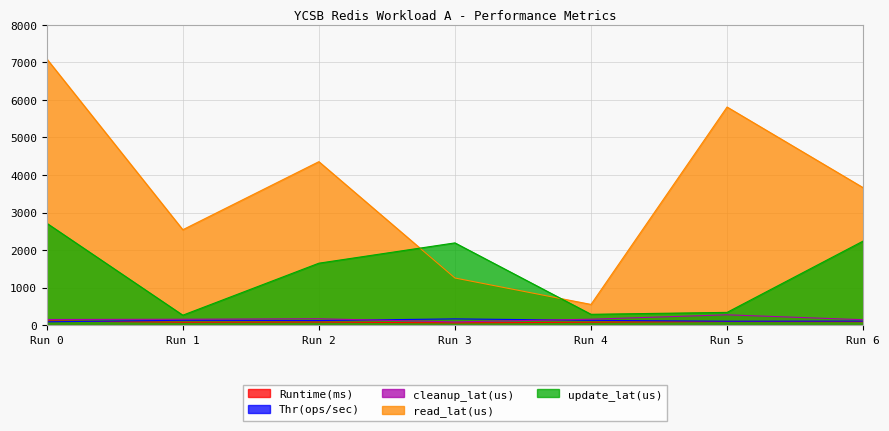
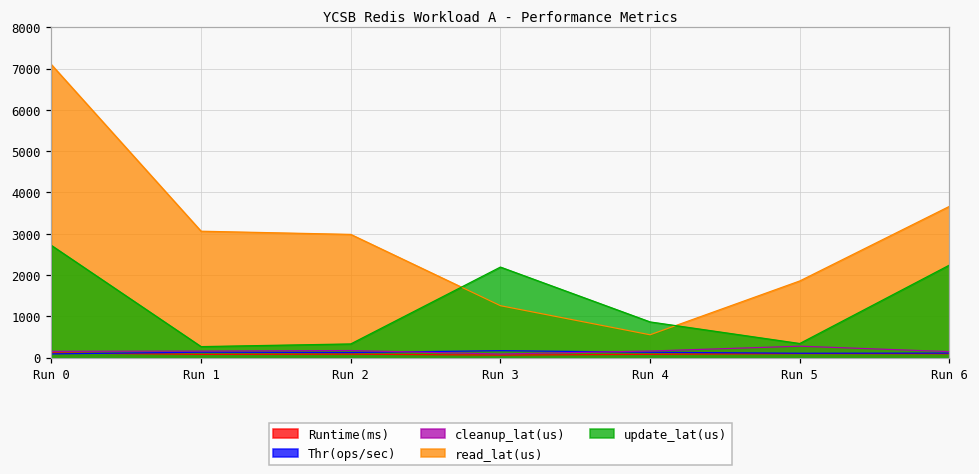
read_lat(us), Run 1: 2500 -> 3100
read_lat(us), Run 2: 4400 -> 3000
update_lat(us), Run 2: 1700 -> 300
update_lat(us), Run 4: 300 -> 900
read_lat(us), Run 5: 5800 -> 1900
